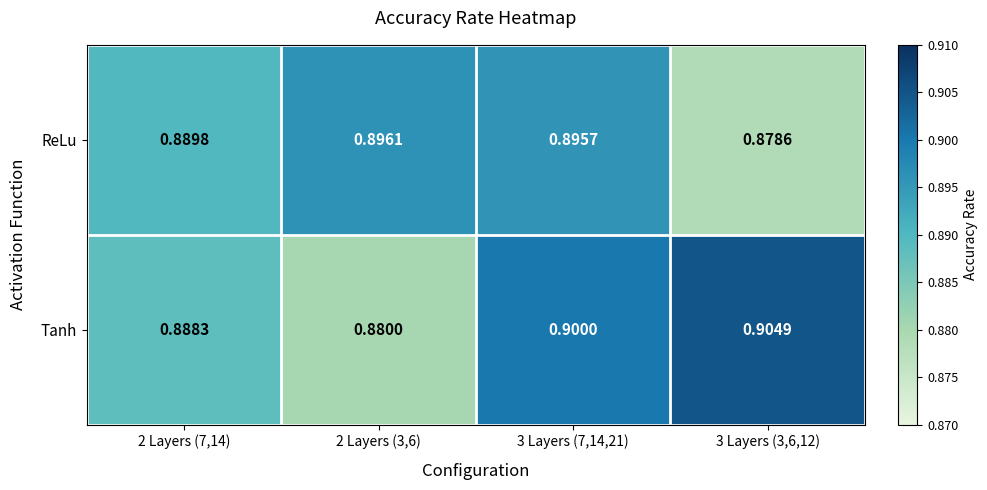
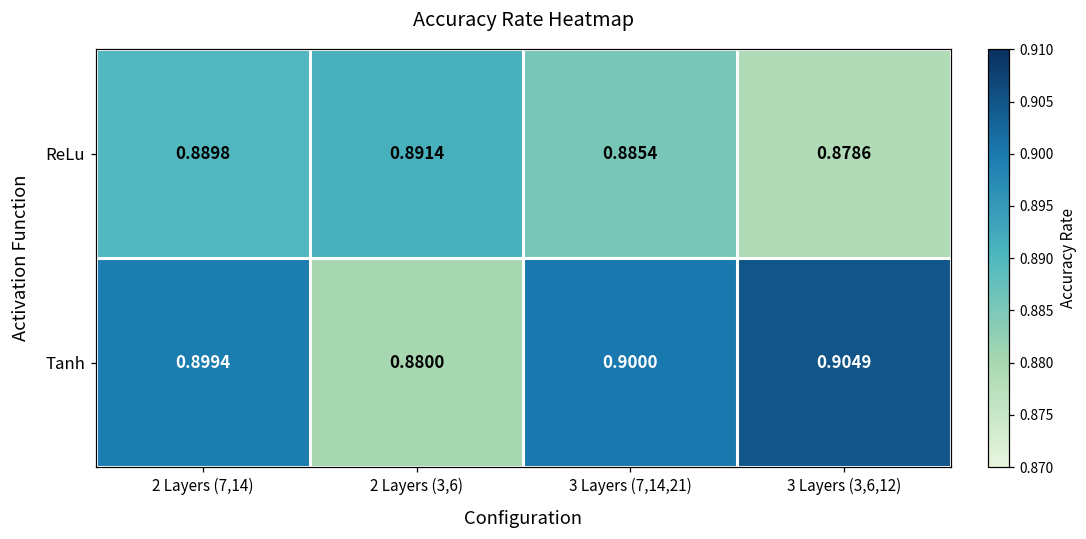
ReLu, 2 Layers (3,6): 0.8961 -> 0.8914
ReLu, 3 Layers (7,14,21): 0.8957 -> 0.8854
Tanh, 2 Layers (7,14): 0.8883 -> 0.8994
